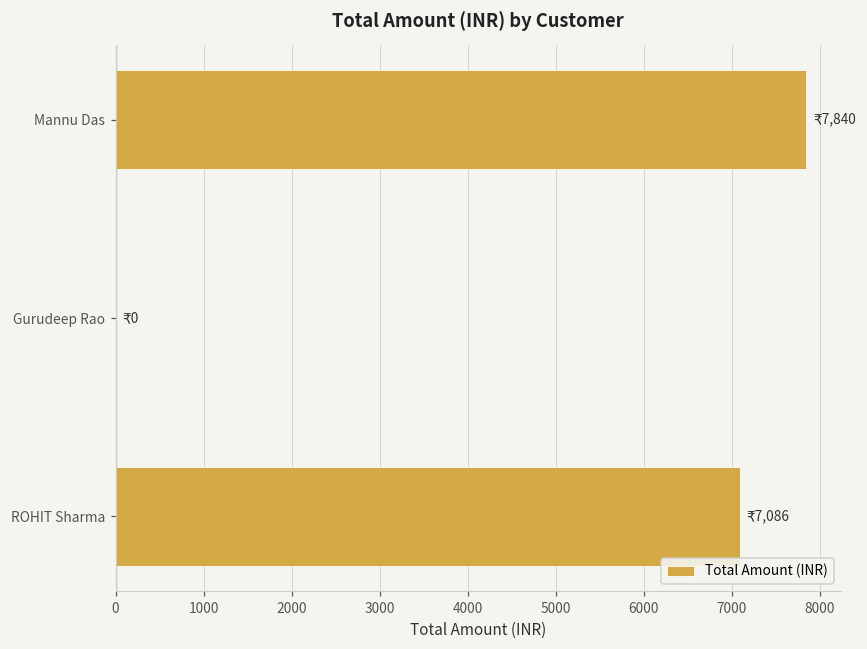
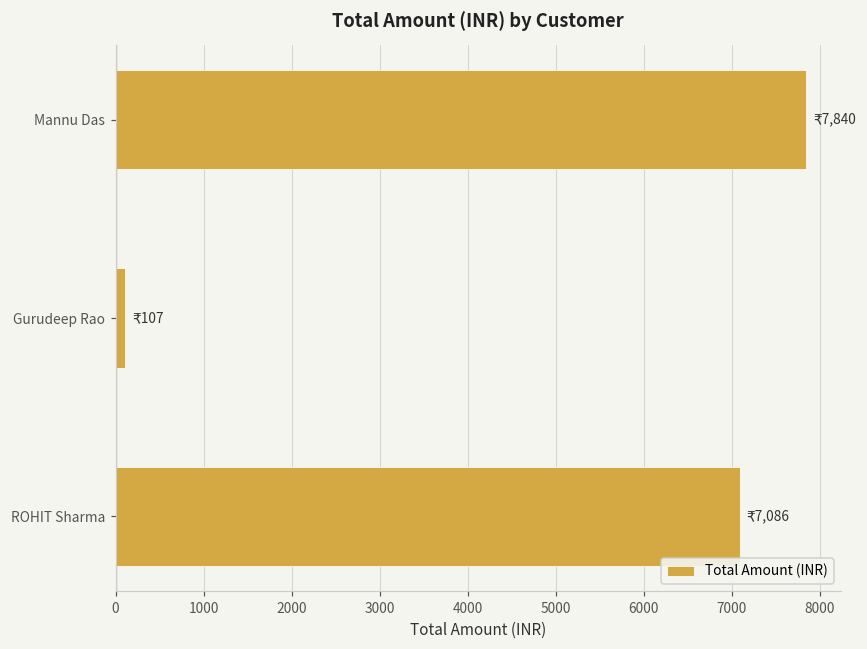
Gurudeep Rao: 0 -> 107
